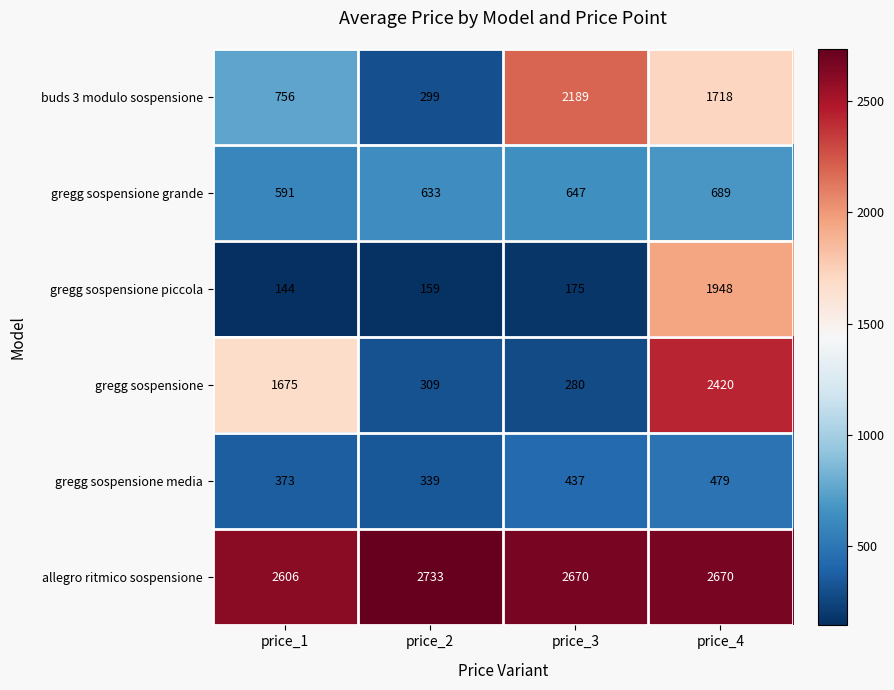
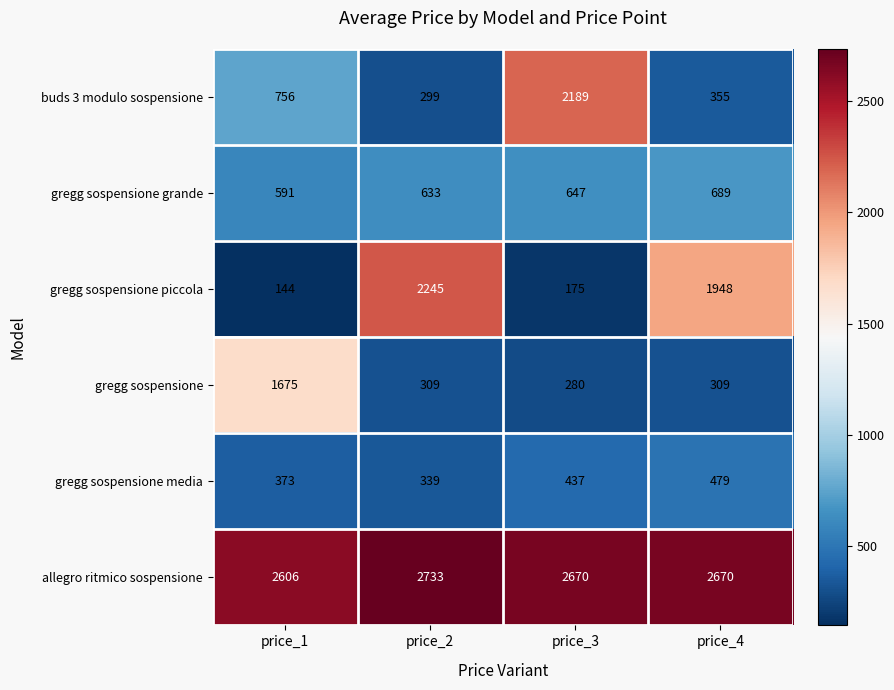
buds 3 modulo sospensione, price_4: 1718 -> 355
gregg sospensione piccola, price_2: 159 -> 2245
gregg sospensione, price_4: 2420 -> 309
